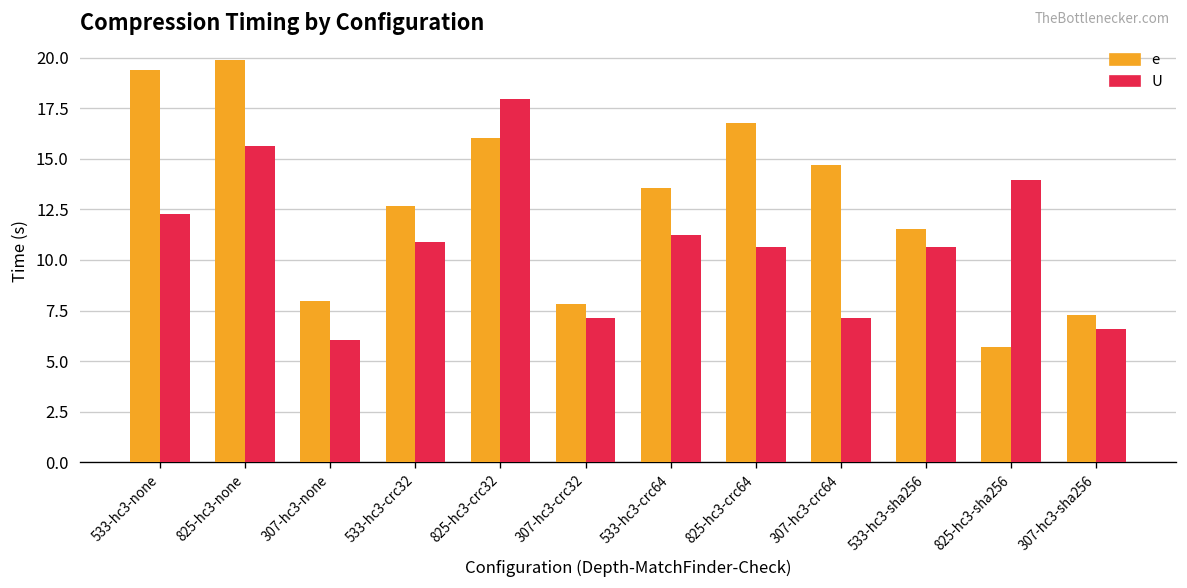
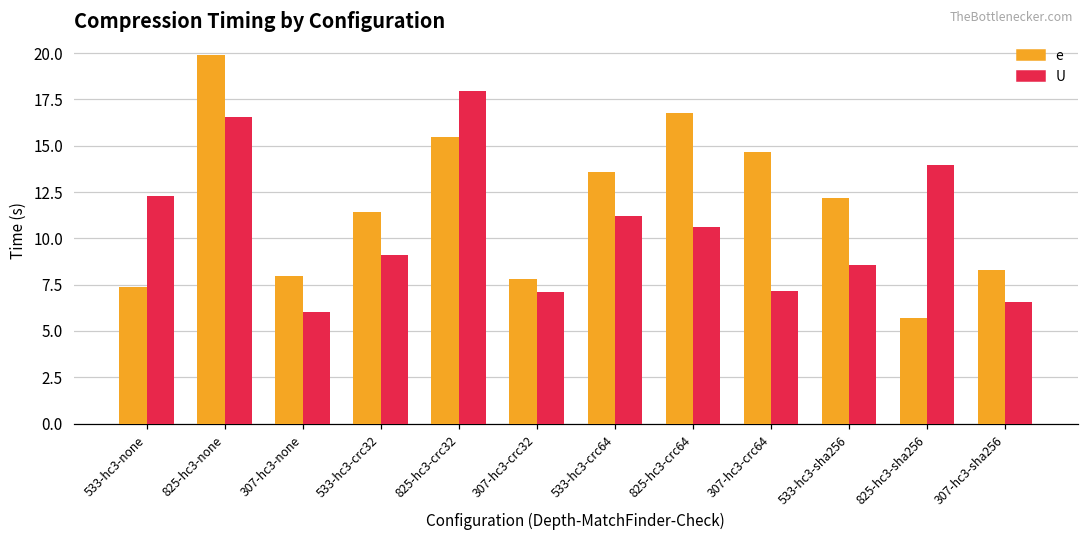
e, 533-hc3-none: 19.4 -> 7.4
U, 825-hc3-none: 15.7 -> 16.5
e, 533-hc3-crc32: 12.7 -> 11.4
U, 533-hc3-crc32: 10.9 -> 9.1
e, 825-hc3-crc32: 16.0 -> 15.5
e, 533-hc3-sha256: 11.5 -> 12.2
U, 533-hc3-sha256: 10.6 -> 8.6
e, 307-hc3-sha256: 7.3 -> 8.3
